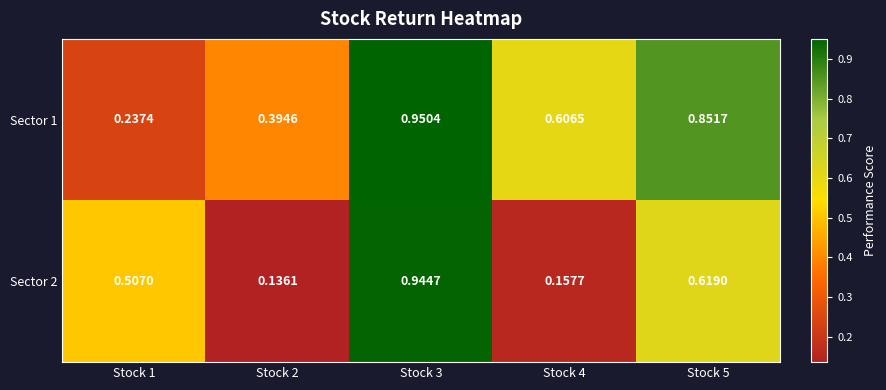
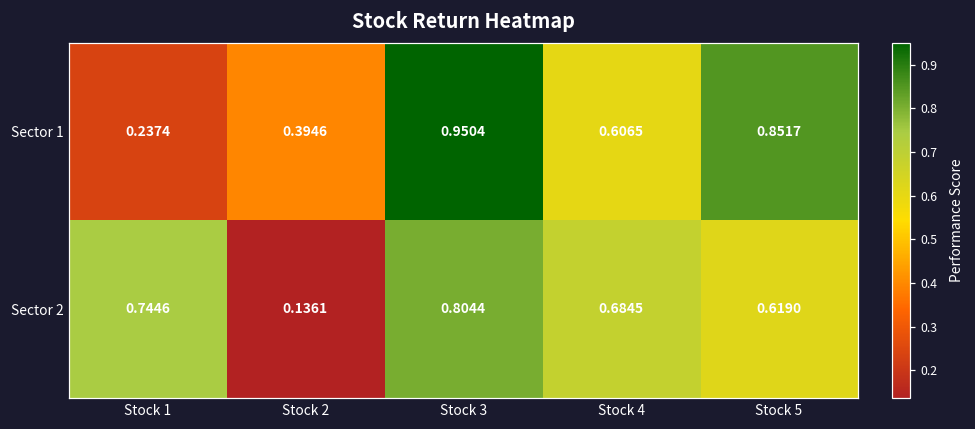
Sector 2, Stock 1: 0.5070 -> 0.7446
Sector 2, Stock 3: 0.9447 -> 0.8044
Sector 2, Stock 4: 0.1577 -> 0.6845
